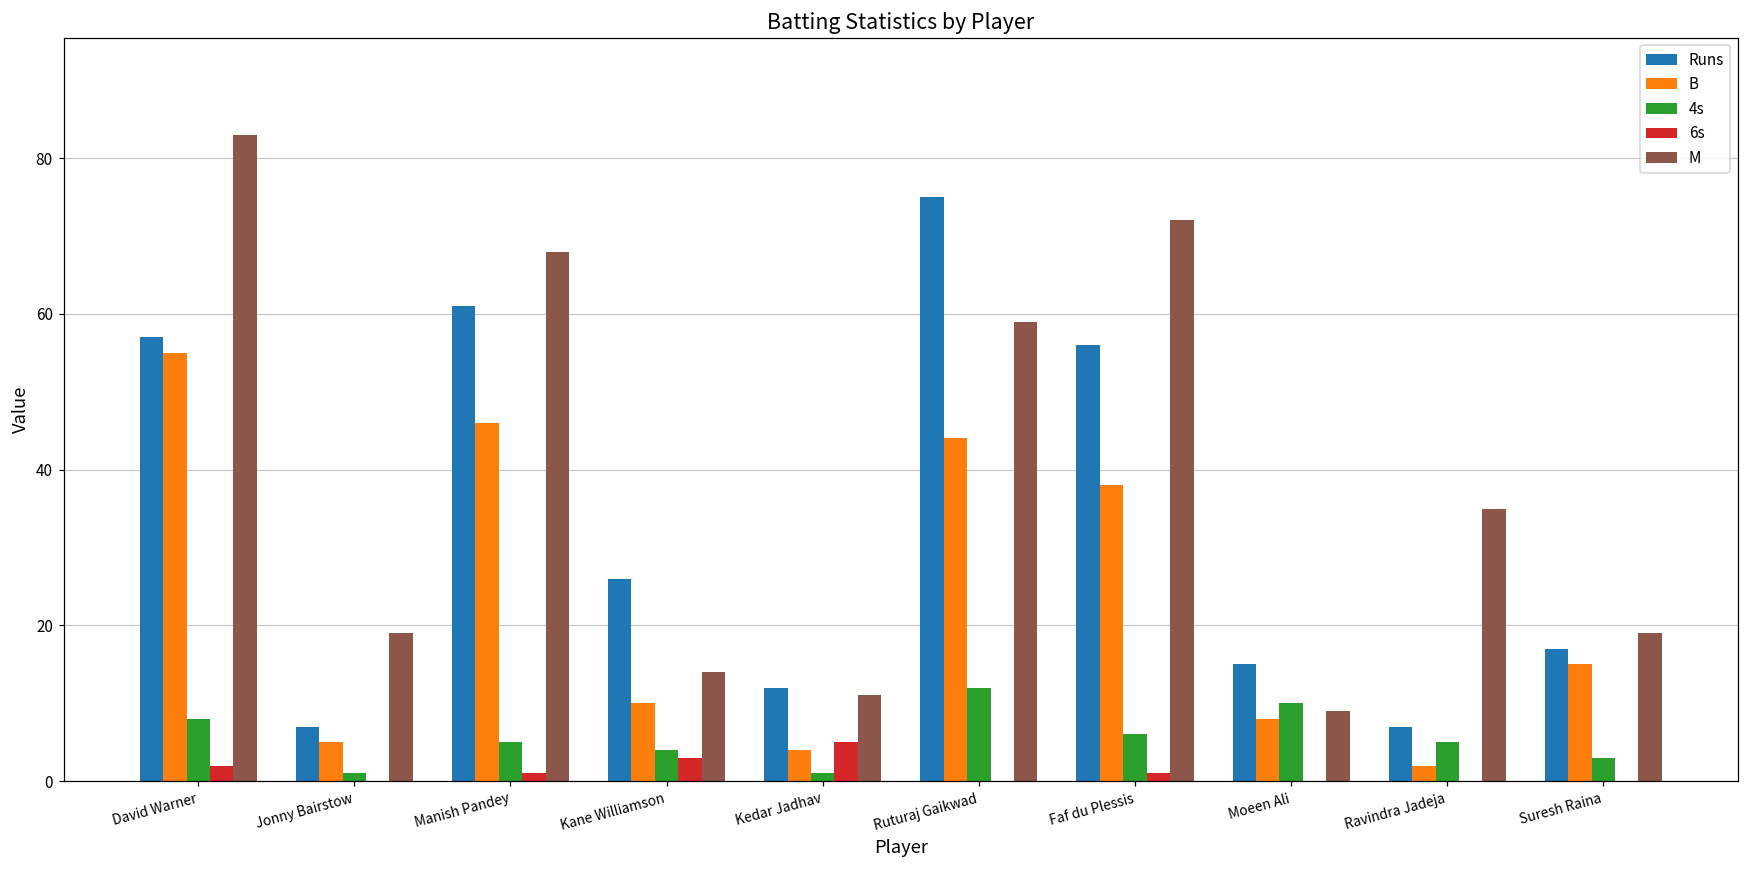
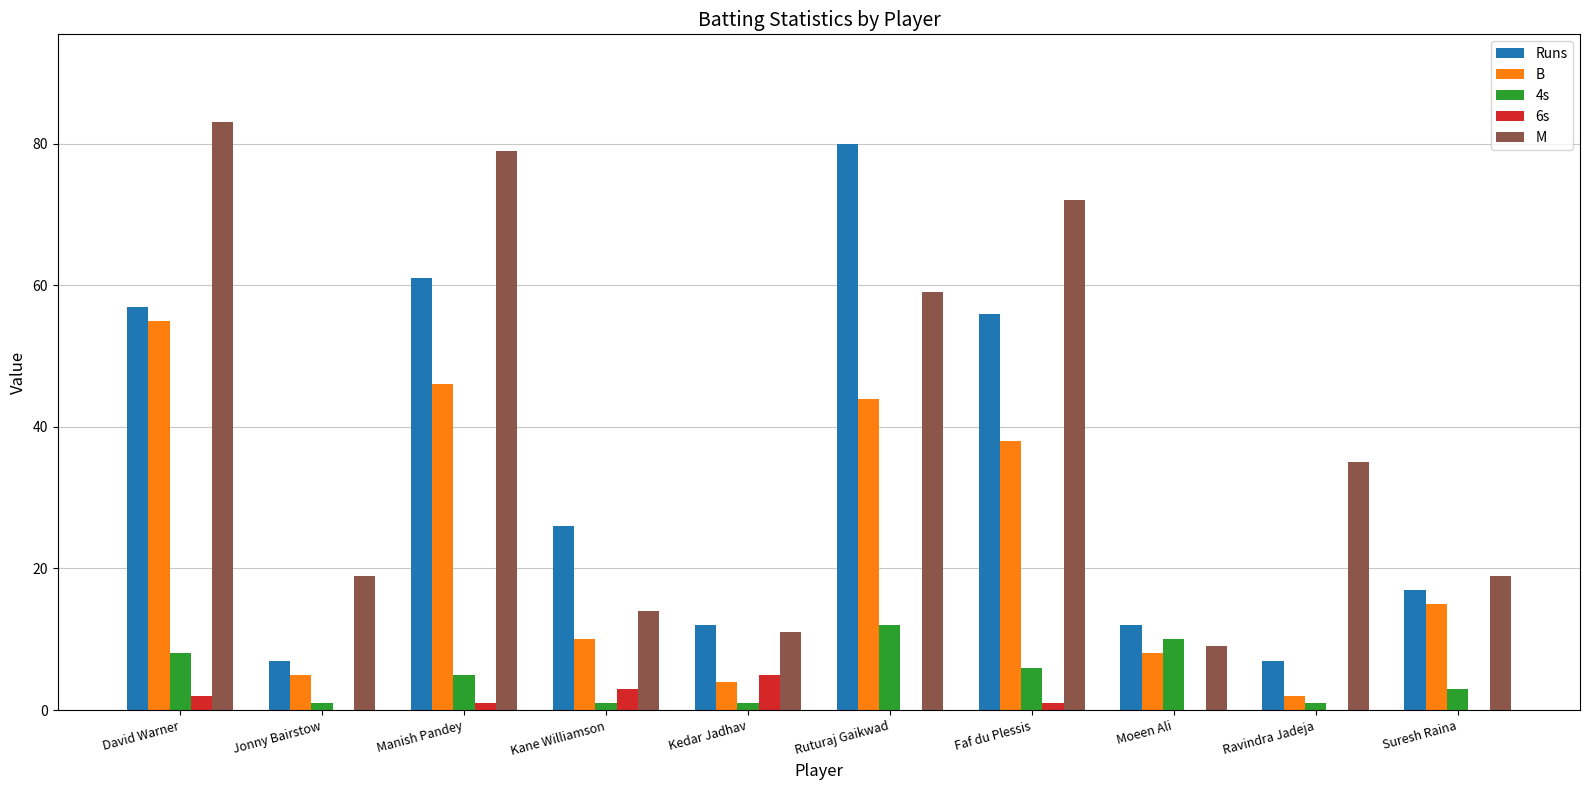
M, Manish Pandey: 68 -> 79
4s, Kane Williamson: 4 -> 1
Runs, Ruturaj Gaikwad: 75 -> 80
Runs, Moeen Ali: 15 -> 12
4s, Ravindra Jadeja: 5 -> 1
